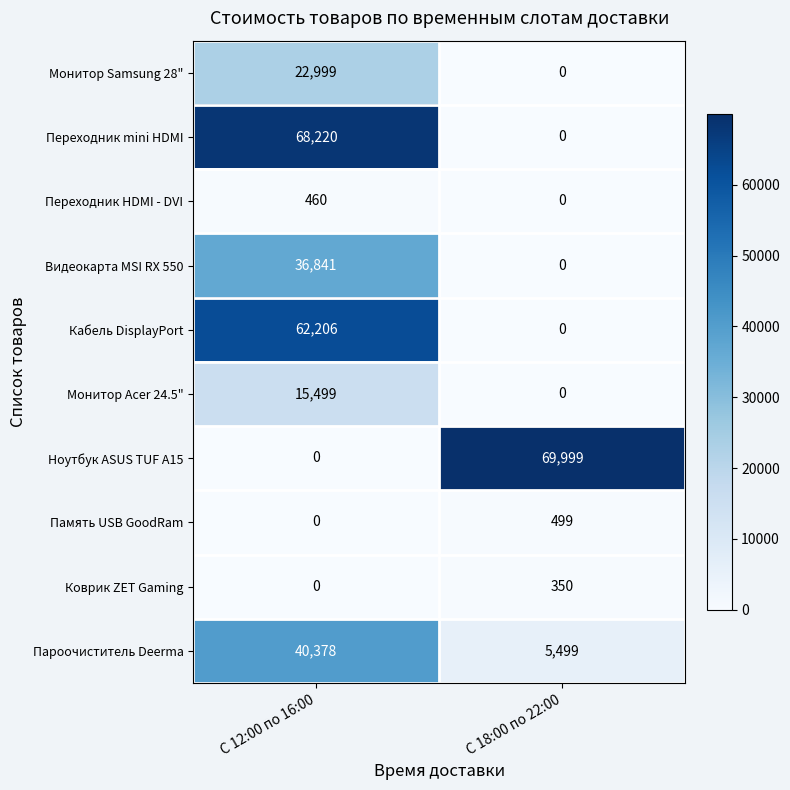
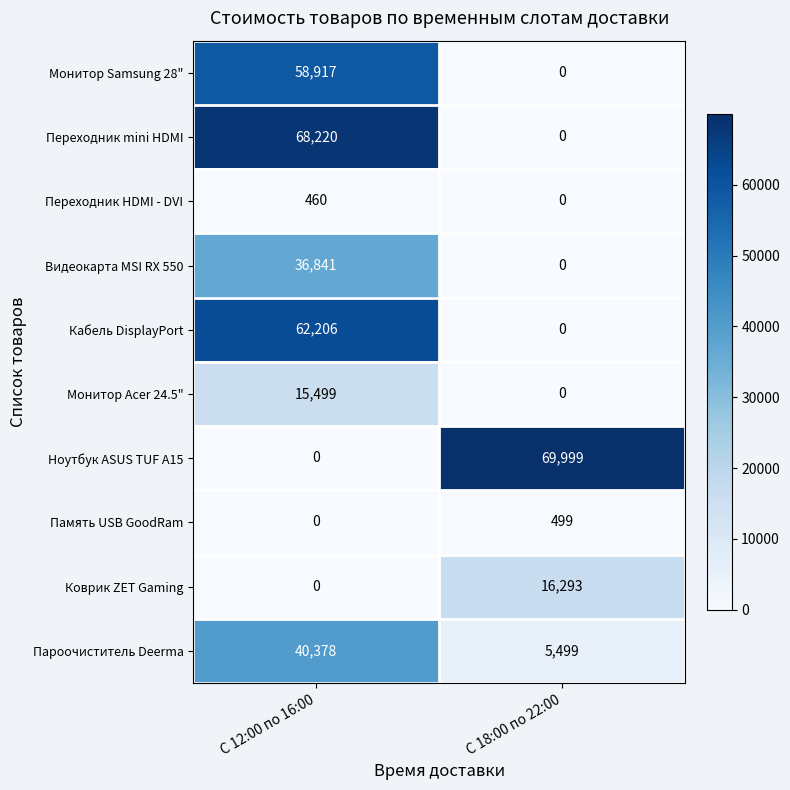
Монитор Samsung 28", С 12:00 по 16:00: 22,999 -> 58,917
Коврик ZET Gaming, С 18:00 по 22:00: 350 -> 16,293
